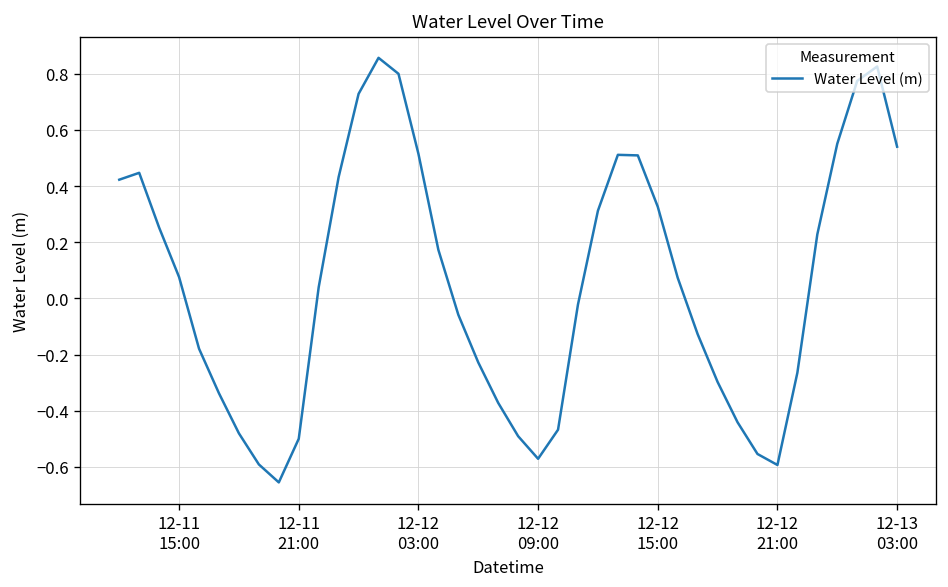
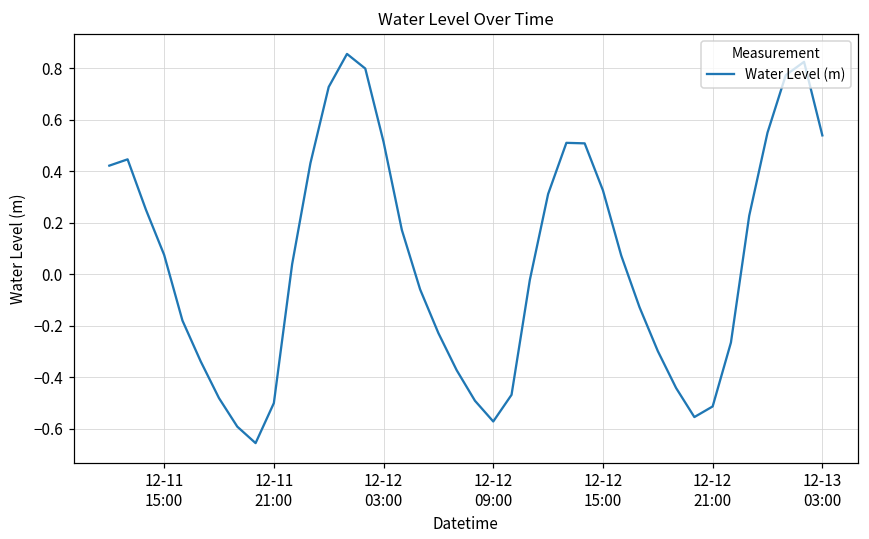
12-12 21:00: -0.59 -> -0.51
